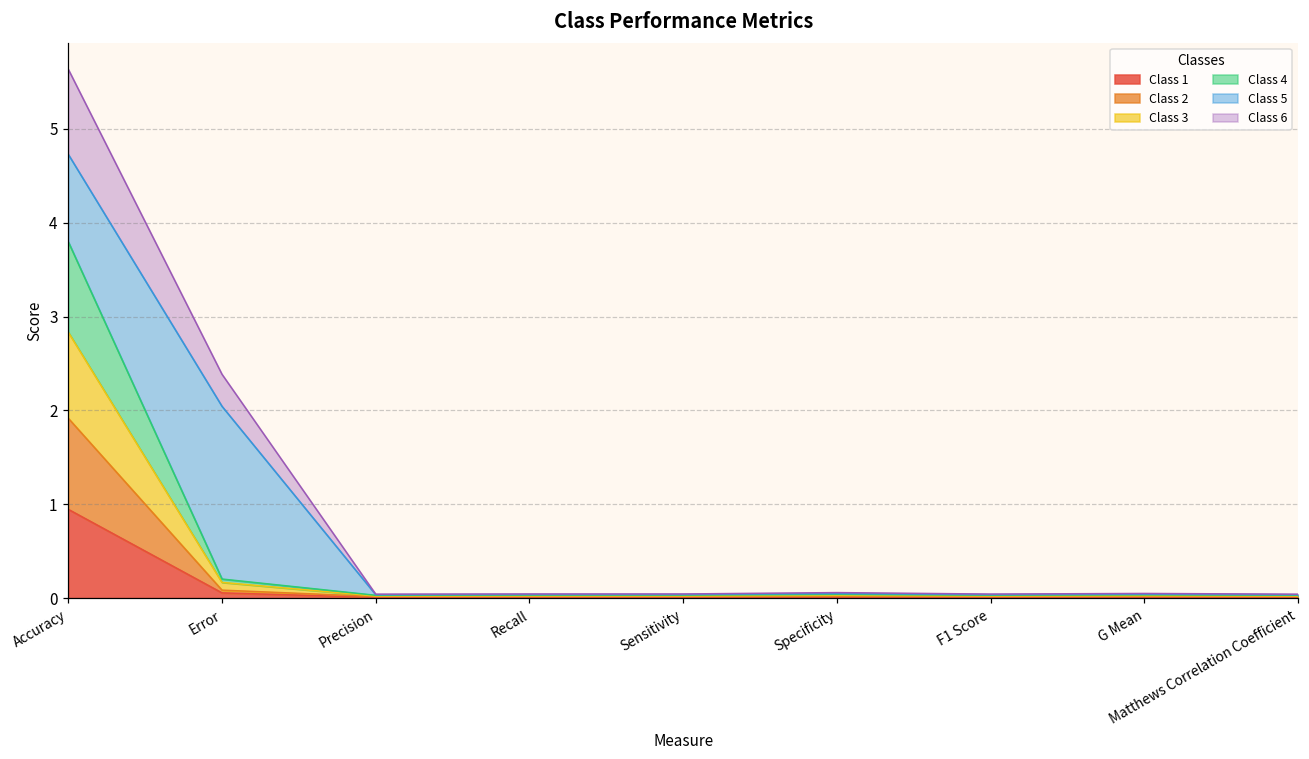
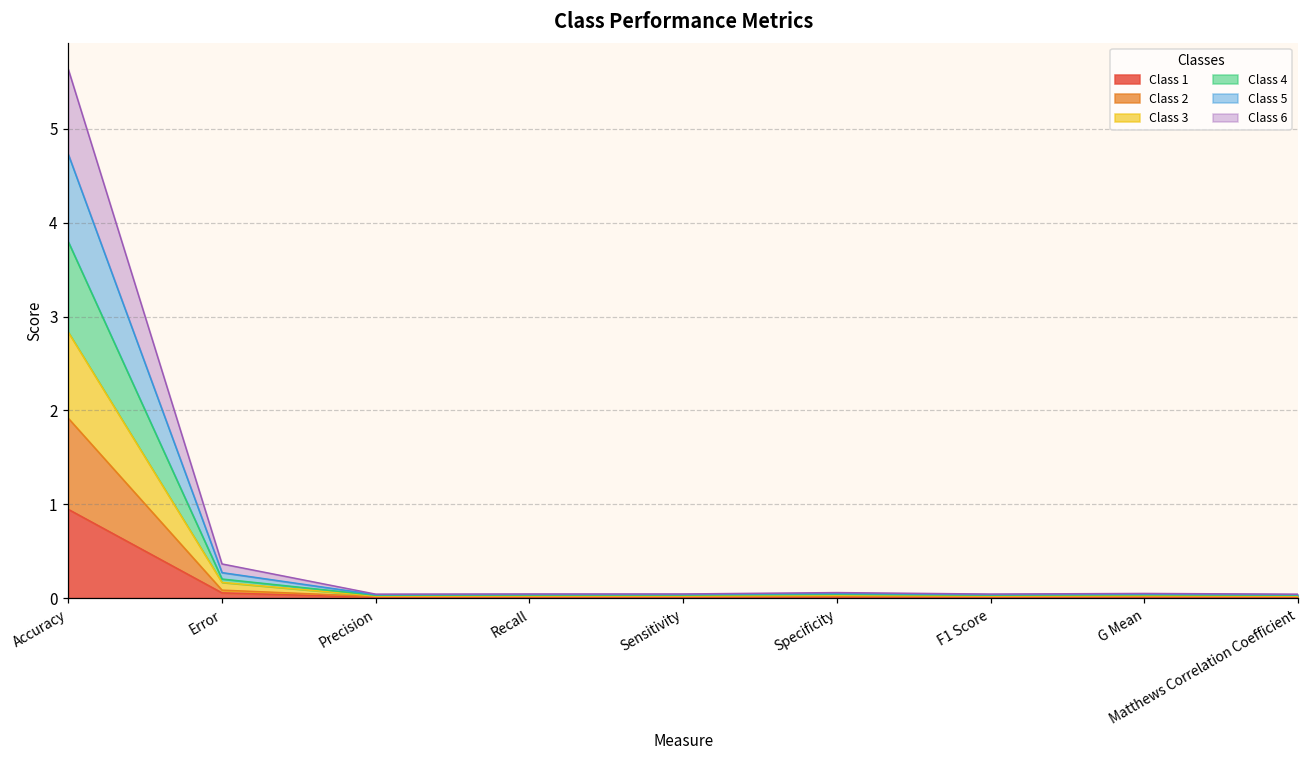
Class 5, Error: 1.8 -> 0.1
Class 6, Error: 0.3 -> 0.1
